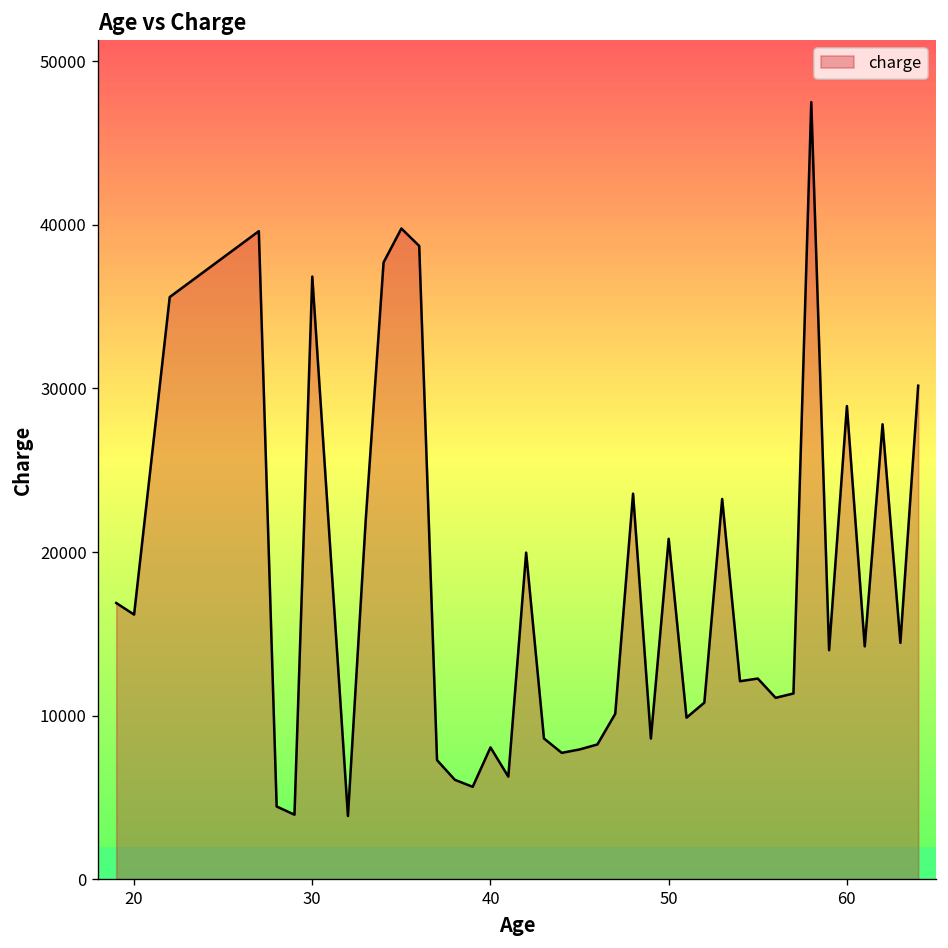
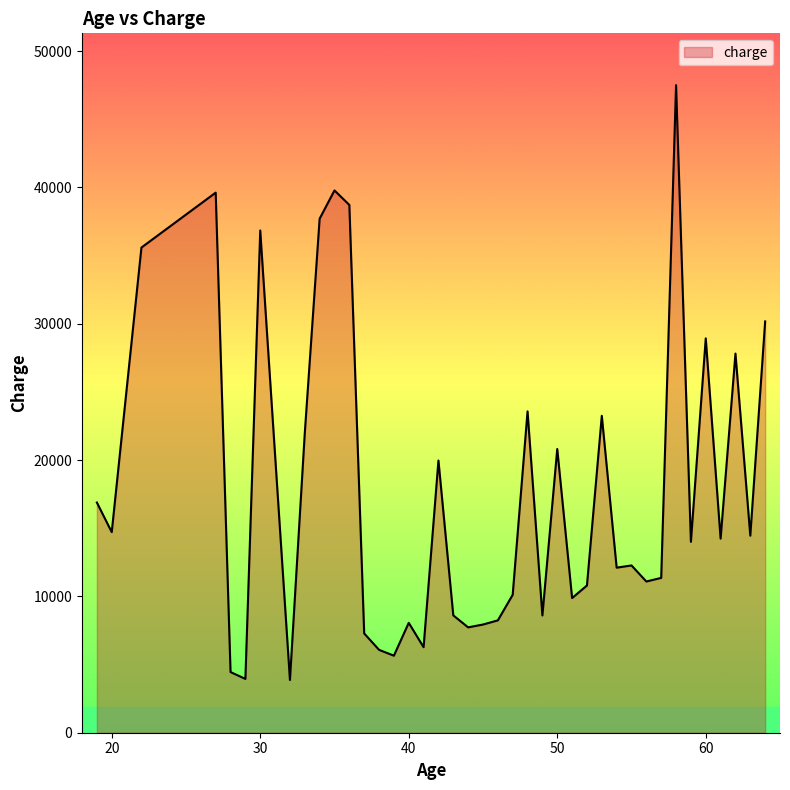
20: 16200 -> 14700
